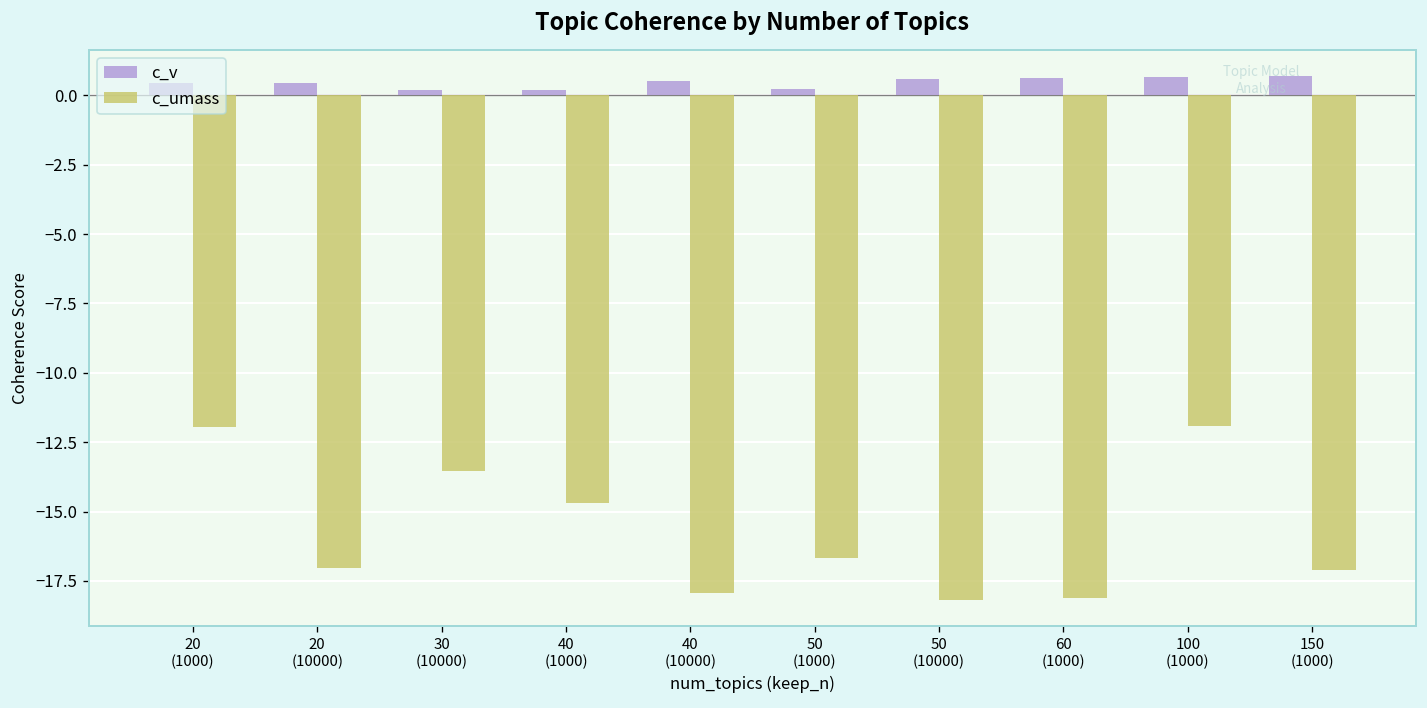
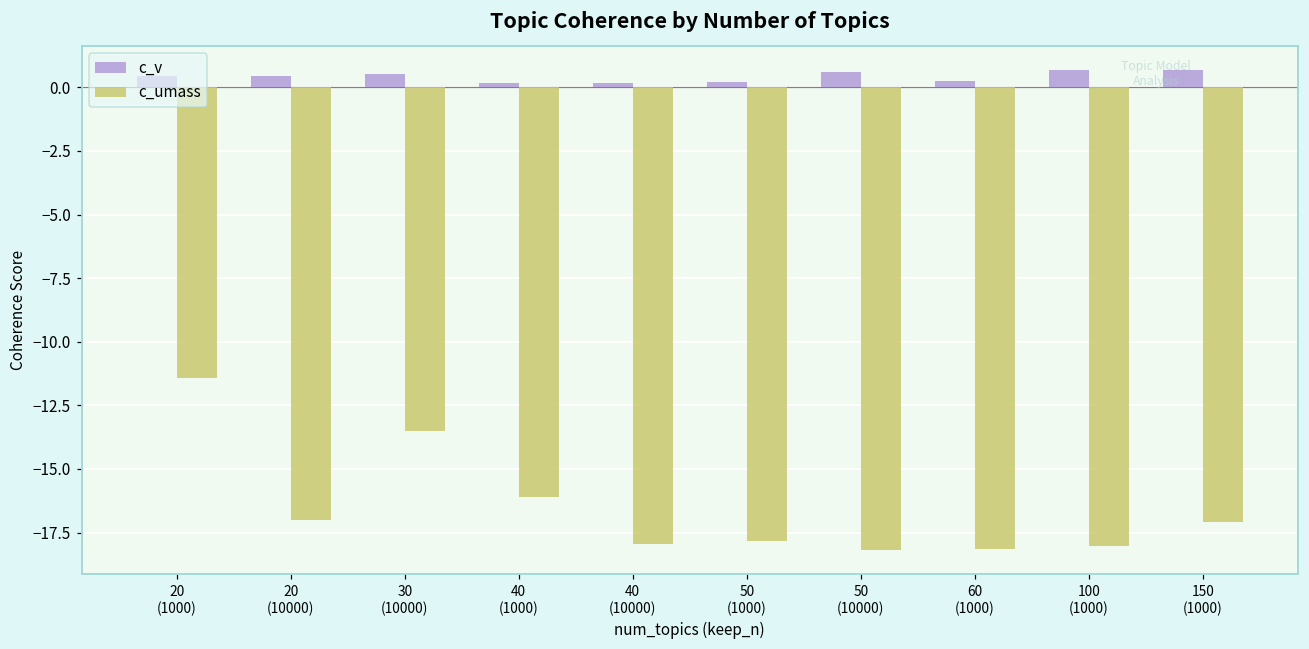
c_umass, 20 (1000): -11.9 -> -11.4
c_v, 30 (10000): 0.2 -> 0.5
c_umass, 40 (1000): -14.7 -> -16.1
c_v, 40 (10000): 0.5 -> 0.2
c_umass, 50 (1000): -16.7 -> -17.8
c_v, 60 (1000): 0.6 -> 0.3
c_umass, 100 (1000): -11.9 -> -18.0
